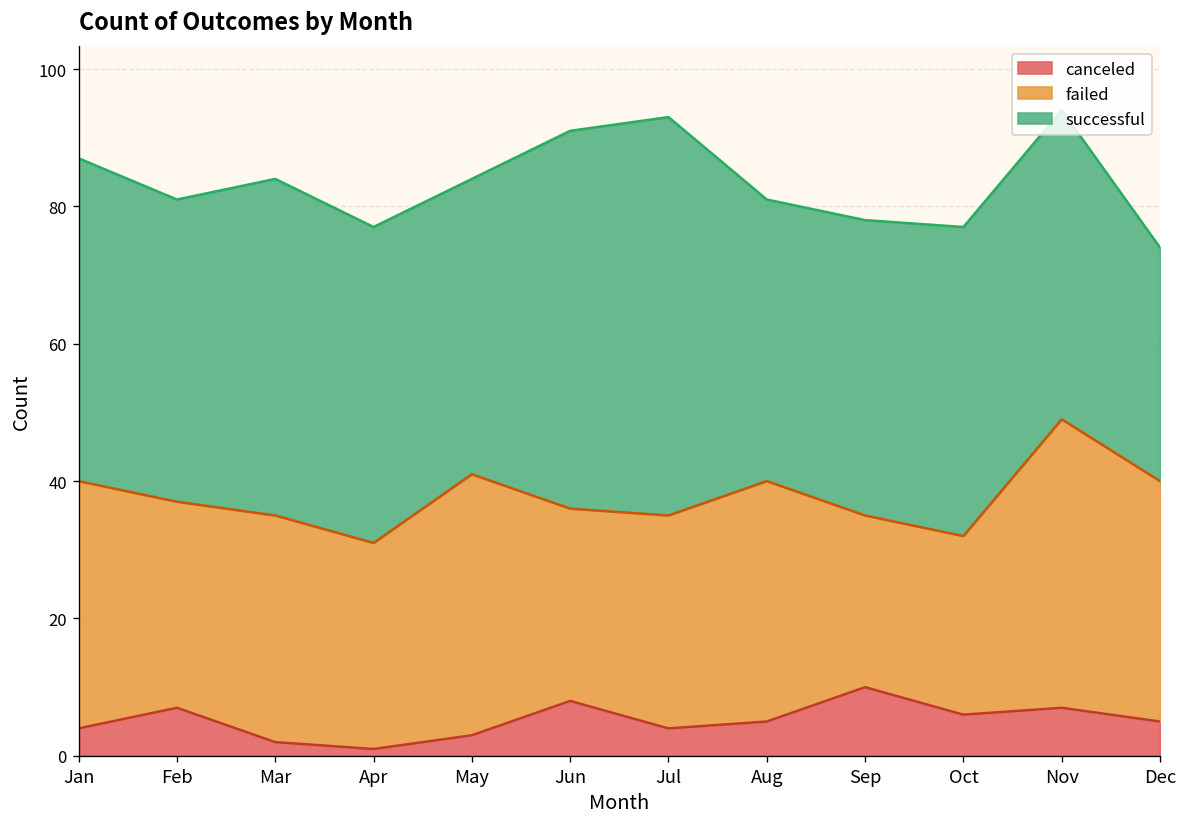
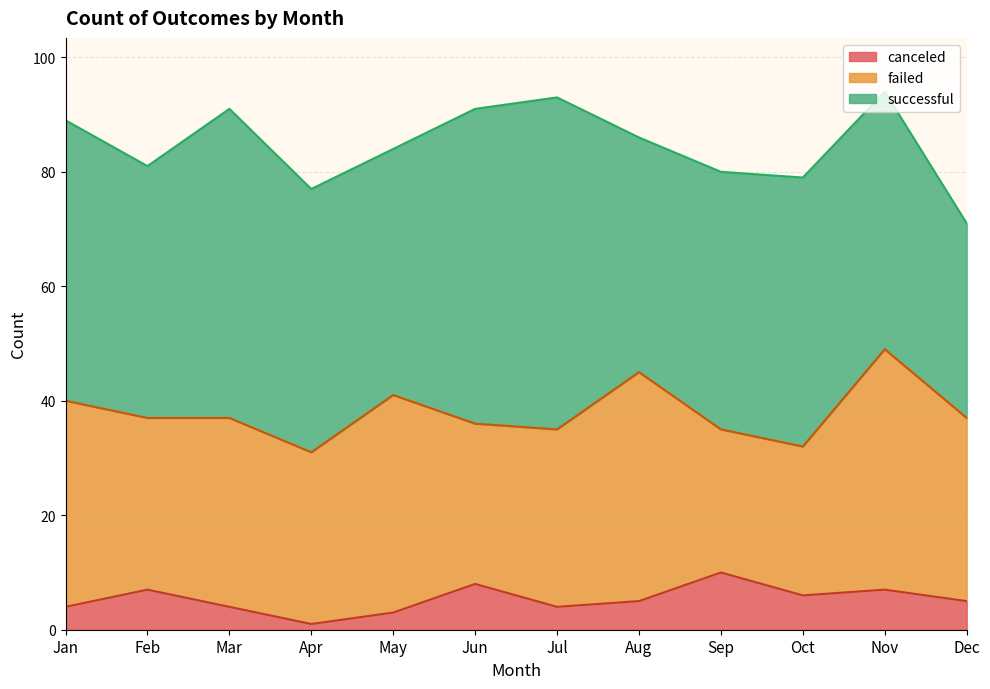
successful, Jan: 47 -> 49
canceled, Mar: 2 -> 4
successful, Mar: 49 -> 54
failed, Aug: 35 -> 40
successful, Sep: 43 -> 45
successful, Oct: 45 -> 47
failed, Dec: 35 -> 32
